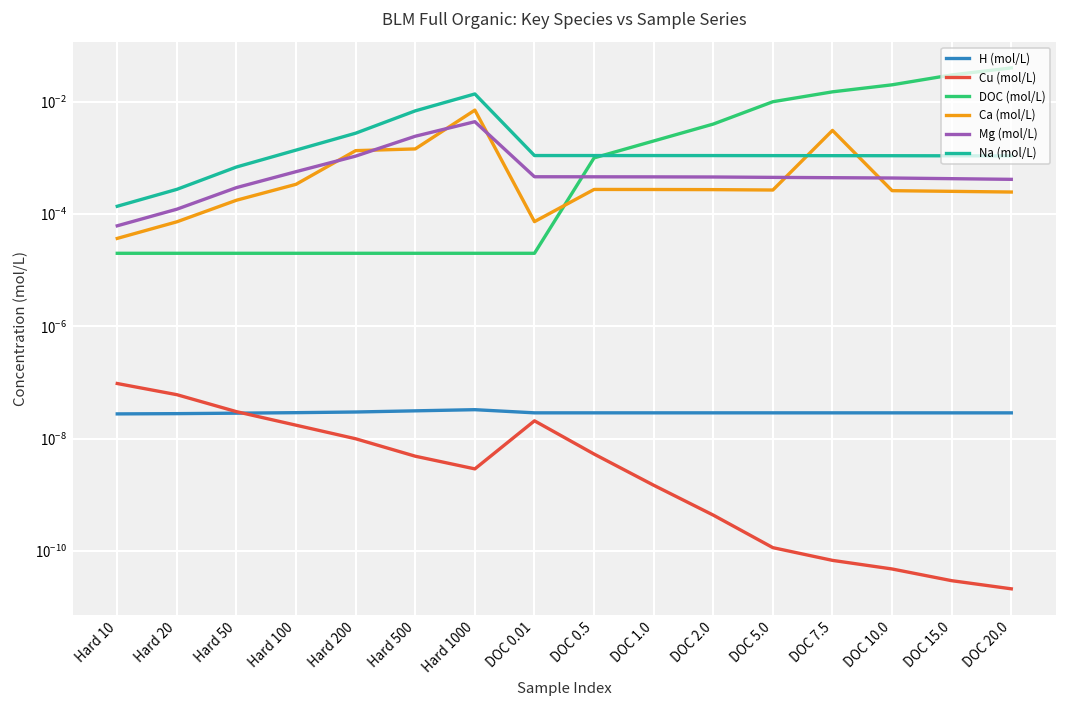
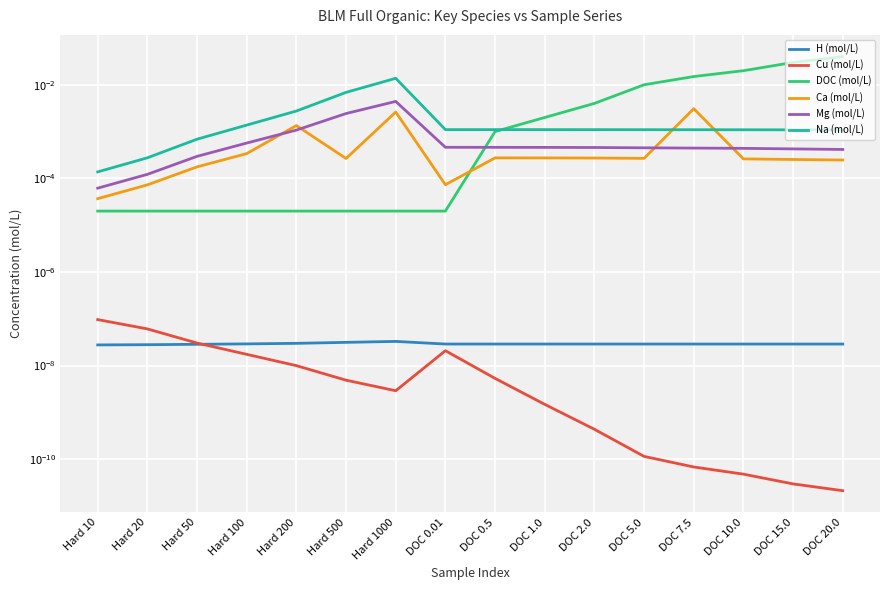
Ca (mol/L), Hard 500: 0.0014 -> 0.0003
Ca (mol/L), Hard 1000: 0.007 -> 0.003
